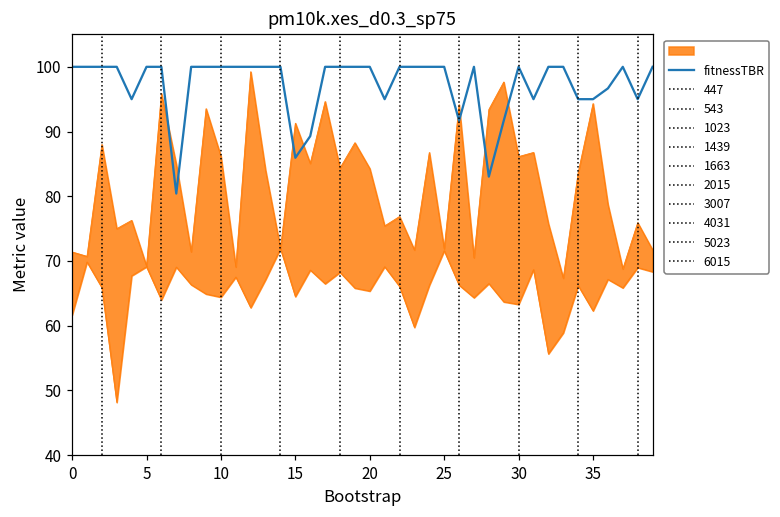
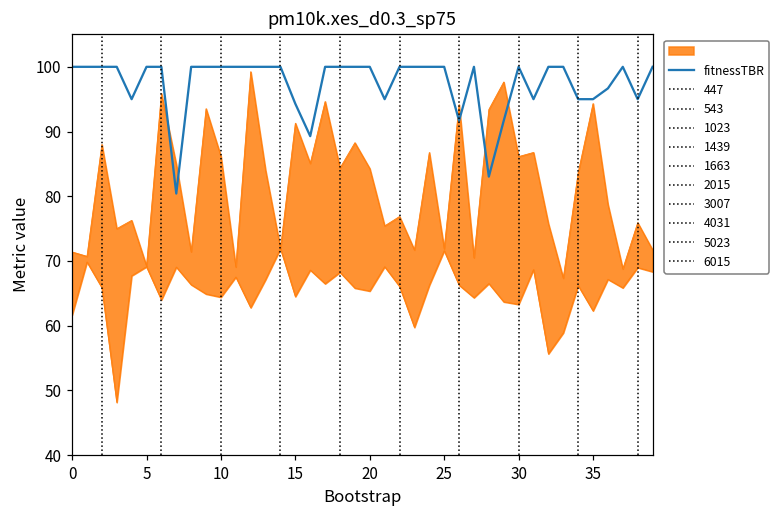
fitnessTBR, 15: 86 -> 94
